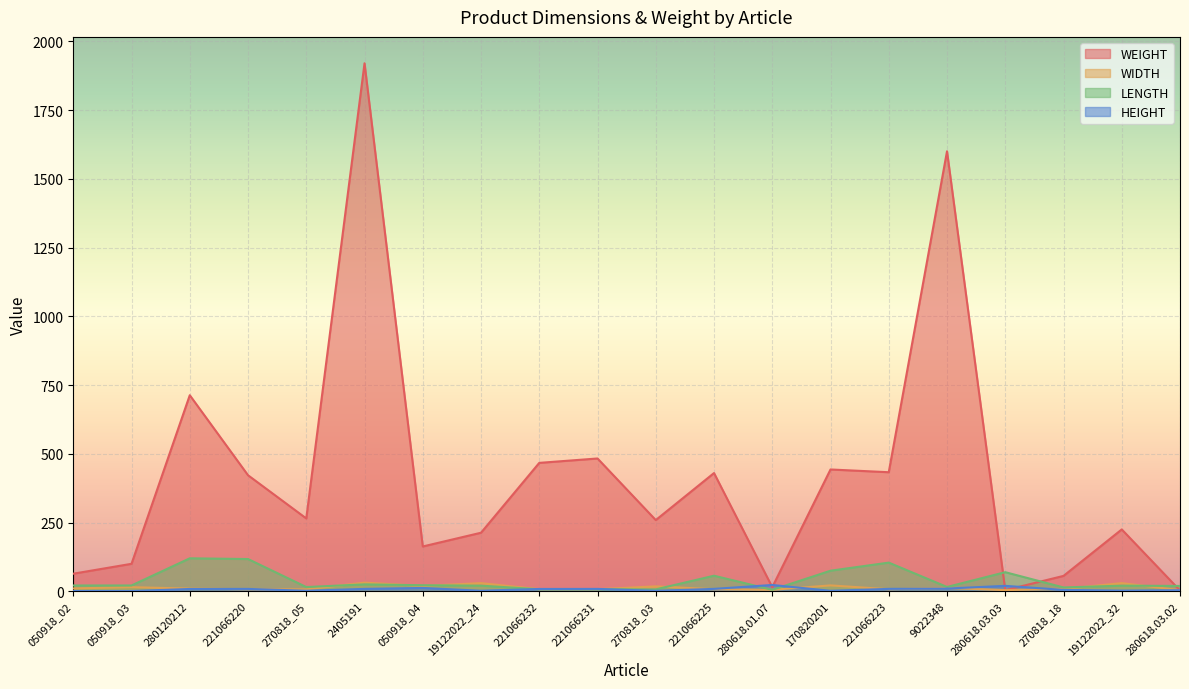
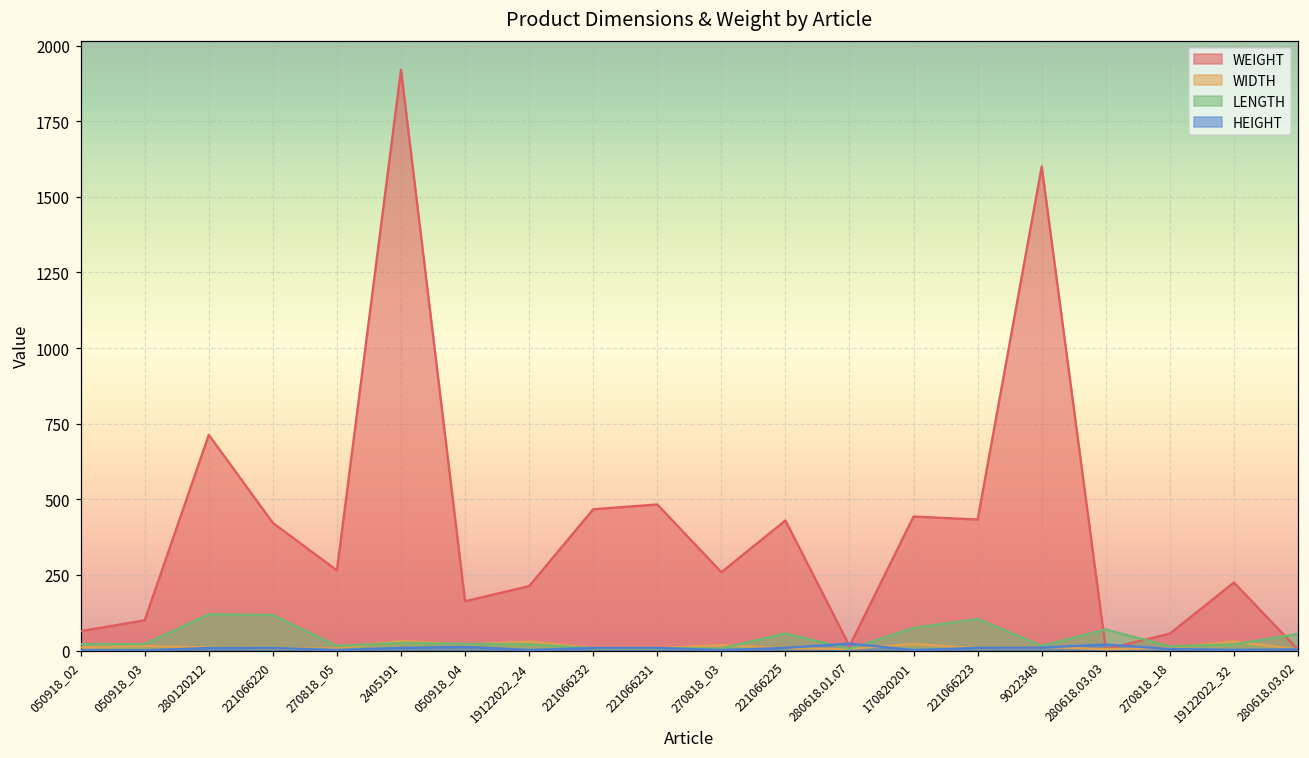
LENGTH, 280618.03.02: 20 -> 50
